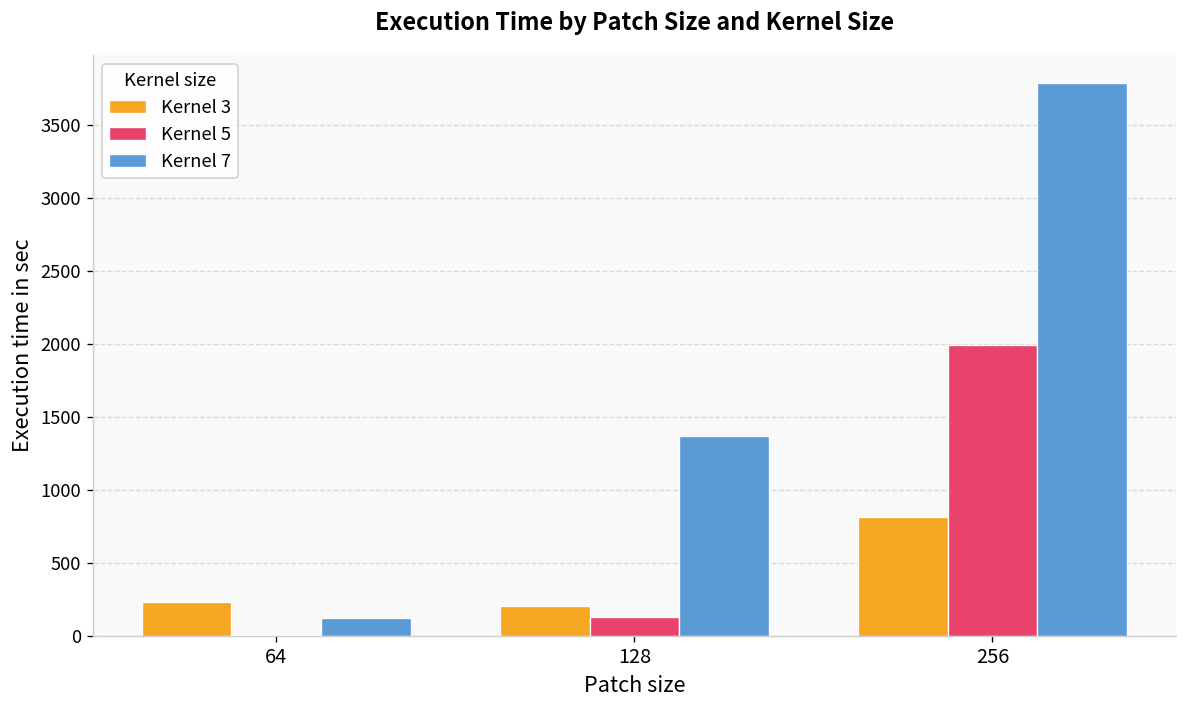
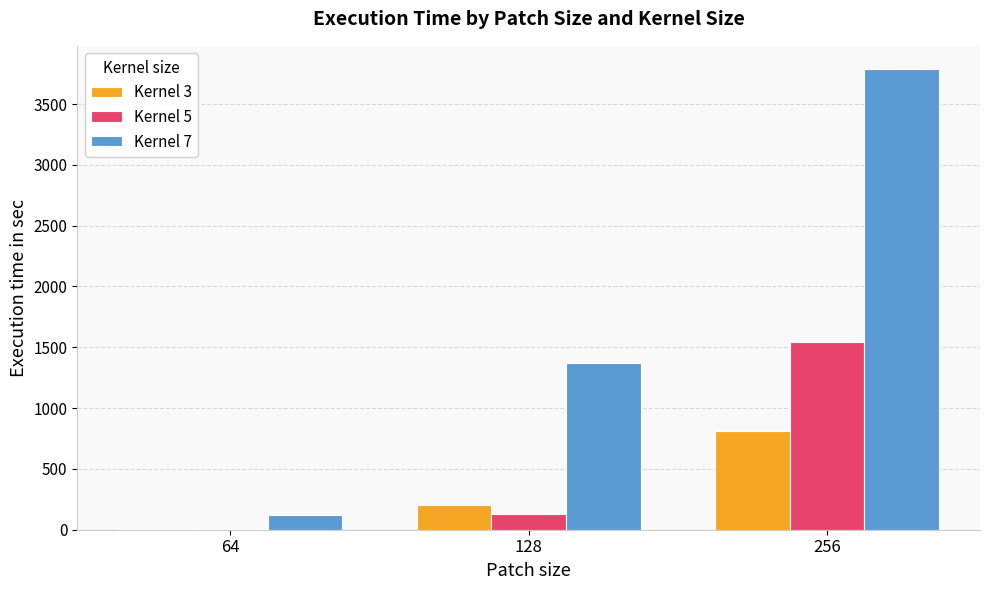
Kernel 3, 64: 230 -> 0
Kernel 5, 256: 1990 -> 1540
